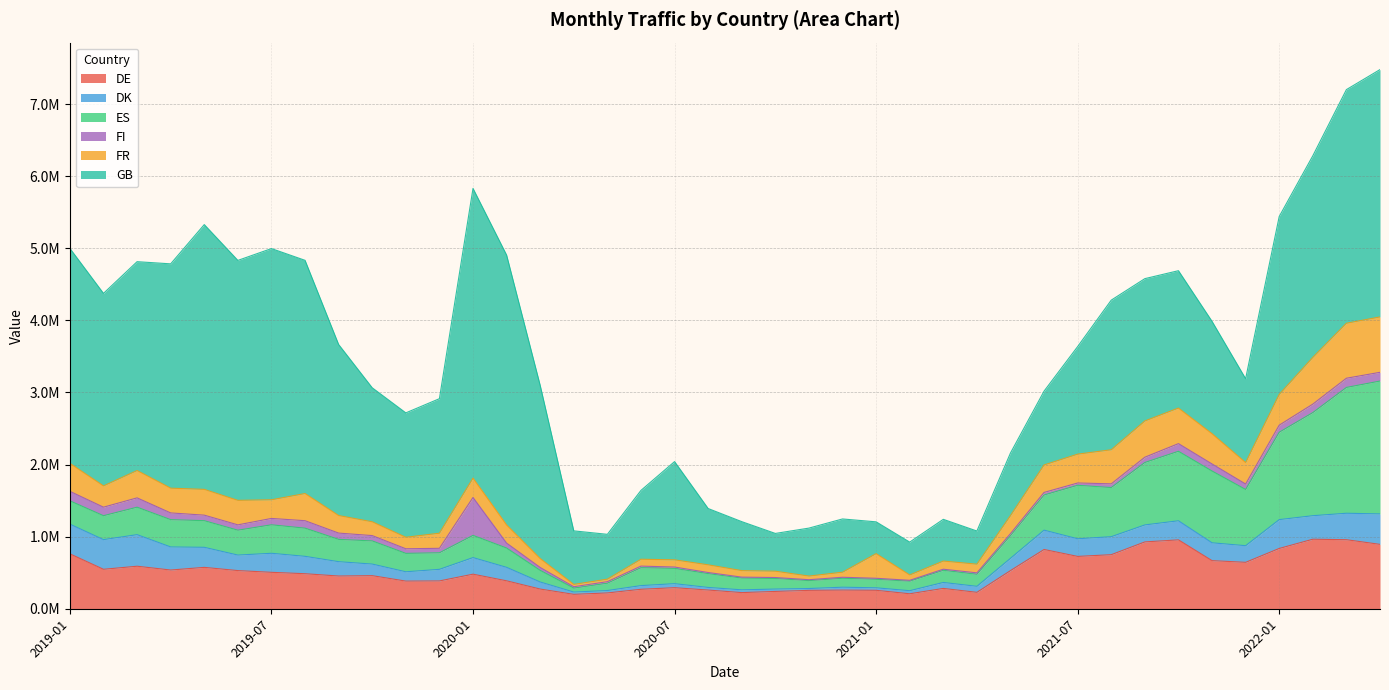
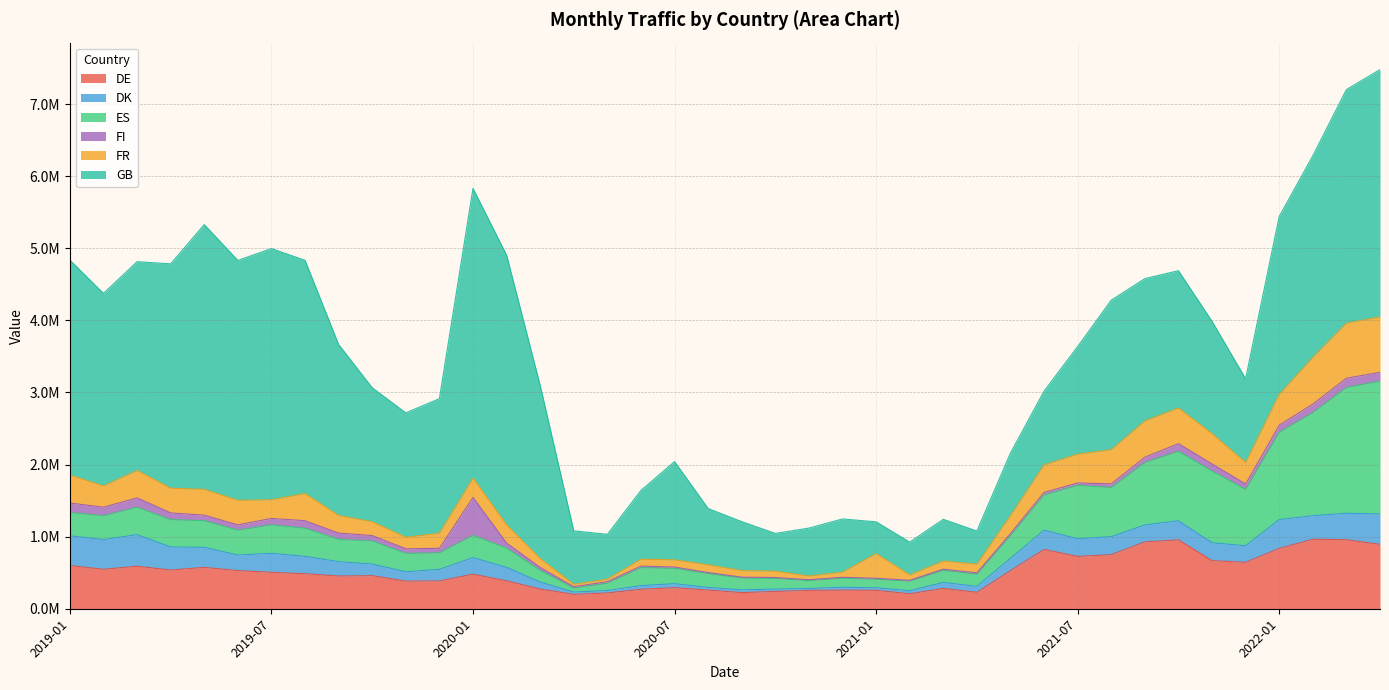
DE, 2019-01: 800000 -> 600000
